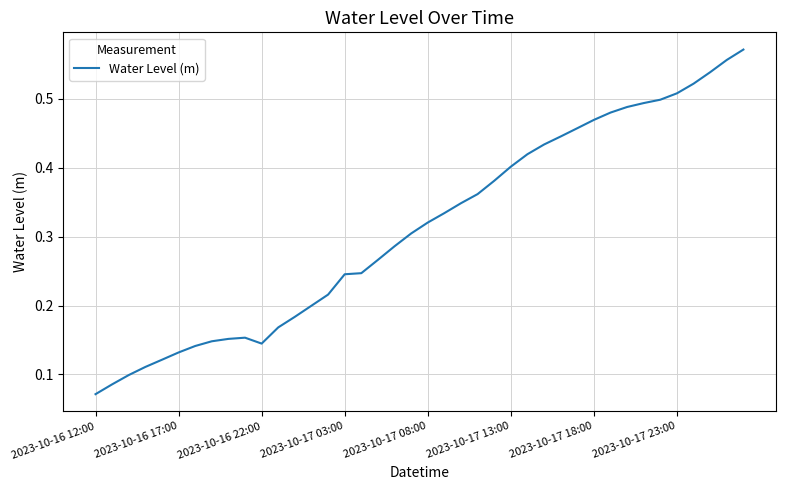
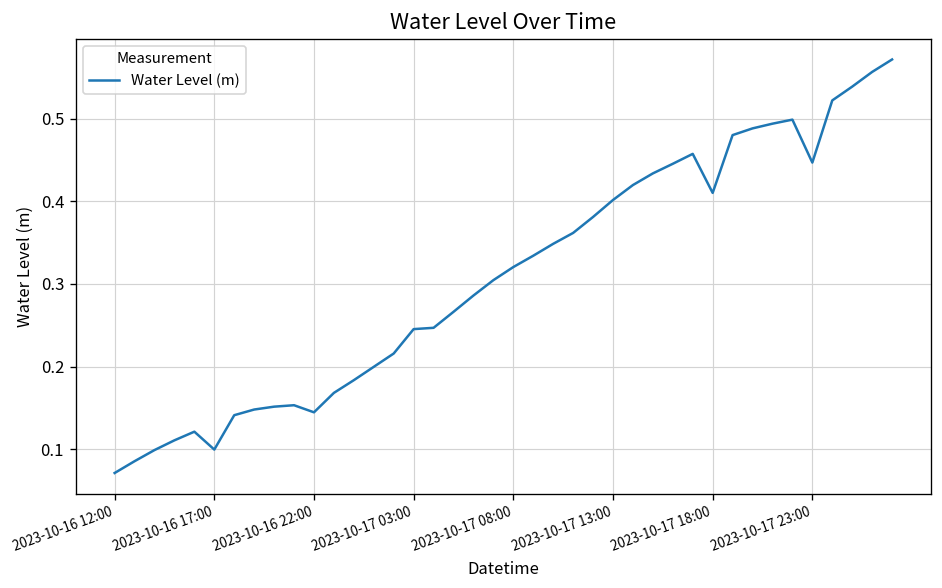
2023-10-16 17:00: 0.13 -> 0.10
2023-10-17 18:00: 0.47 -> 0.41
2023-10-17 23:00: 0.51 -> 0.45
